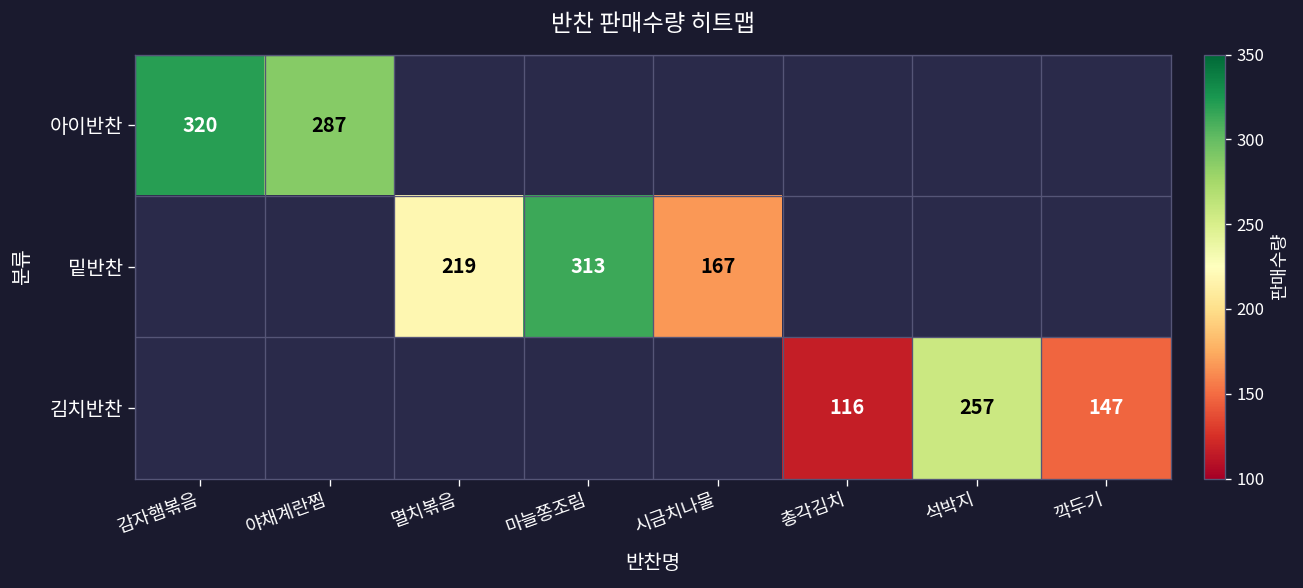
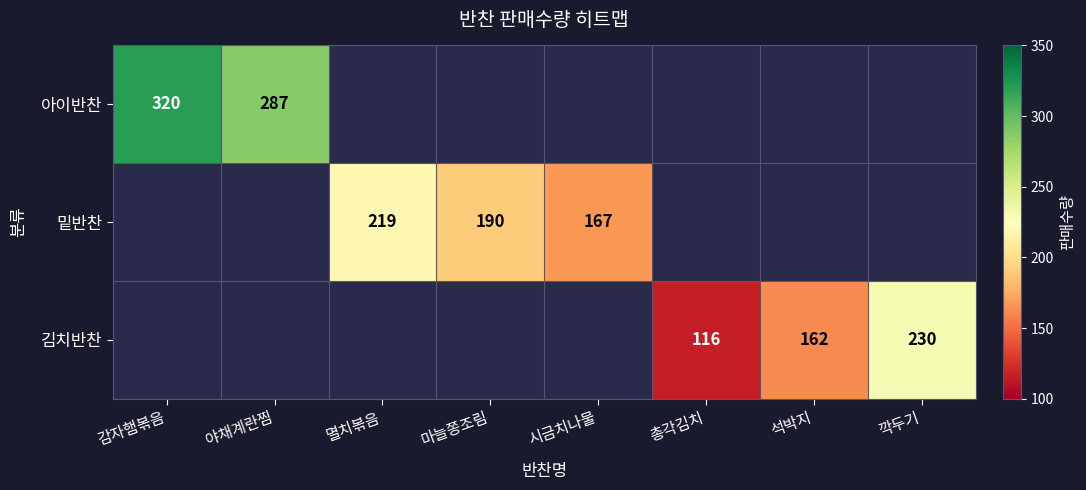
밑반찬, 마늘쫑조림: 313 -> 190
김치반찬, 석박지: 257 -> 162
김치반찬, 깍두기: 147 -> 230
